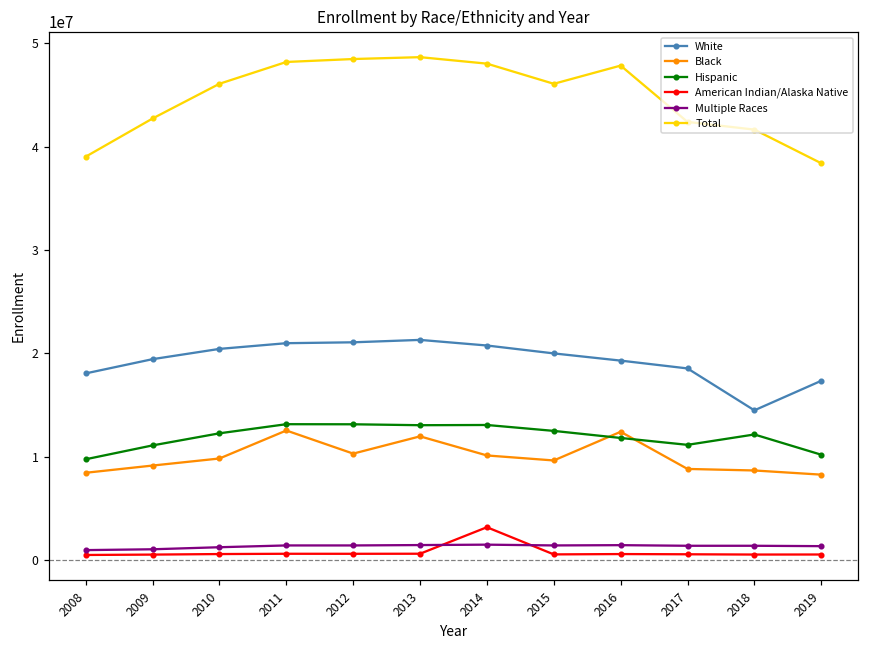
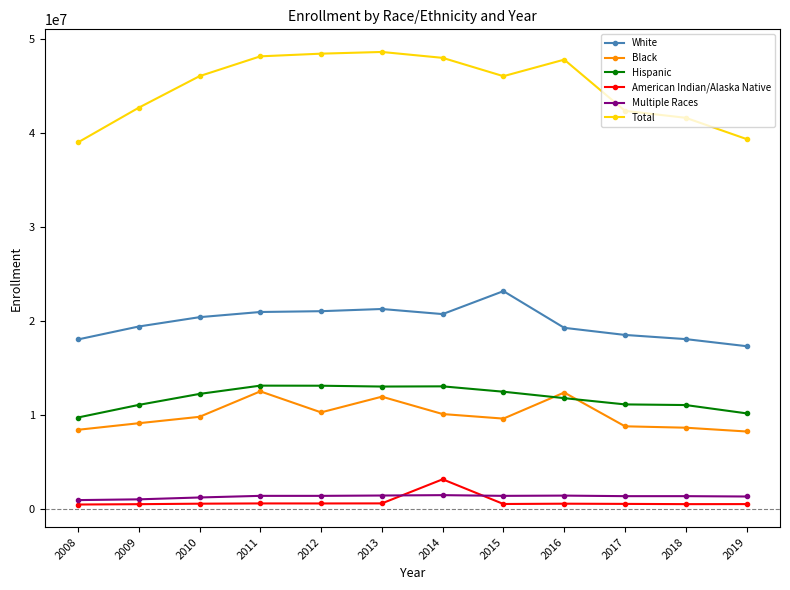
White, 2015: 20000000 -> 23000000
White, 2018: 14000000 -> 18000000
Hispanic, 2018: 12000000 -> 11000000
Total, 2019: 38000000 -> 39000000
